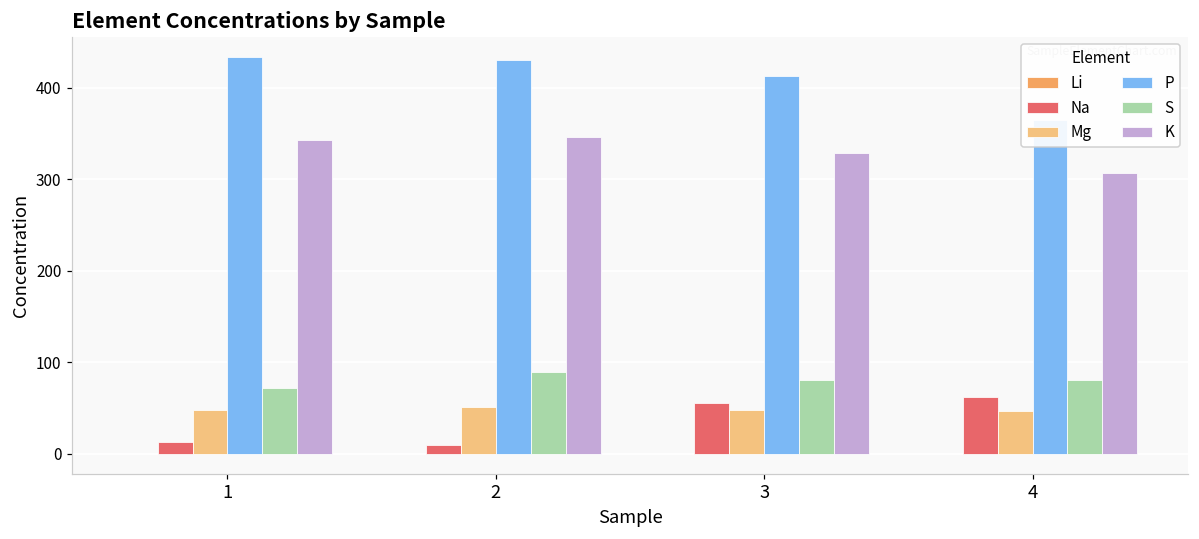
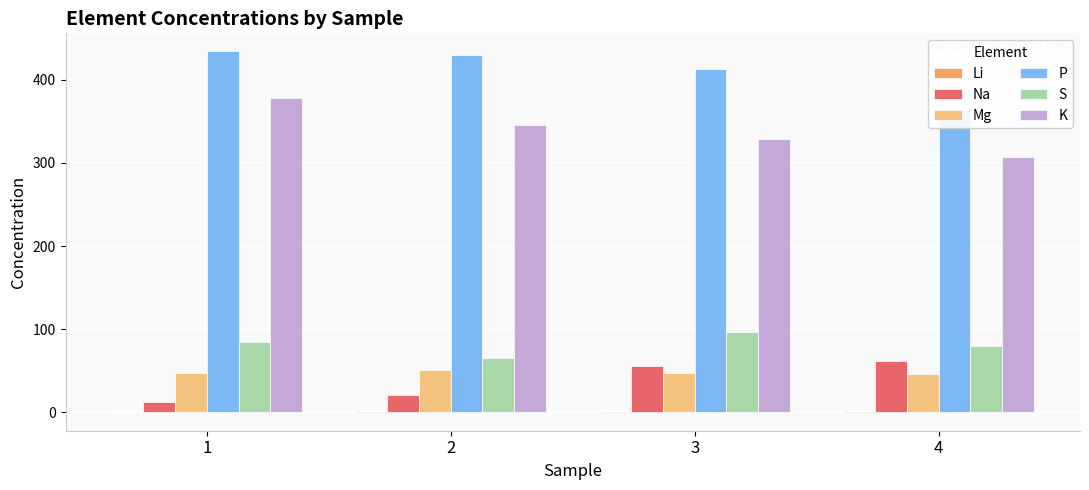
S, 1: 70 -> 80
K, 1: 340 -> 380
Na, 2: 10 -> 20
S, 2: 90 -> 70
S, 3: 80 -> 100
